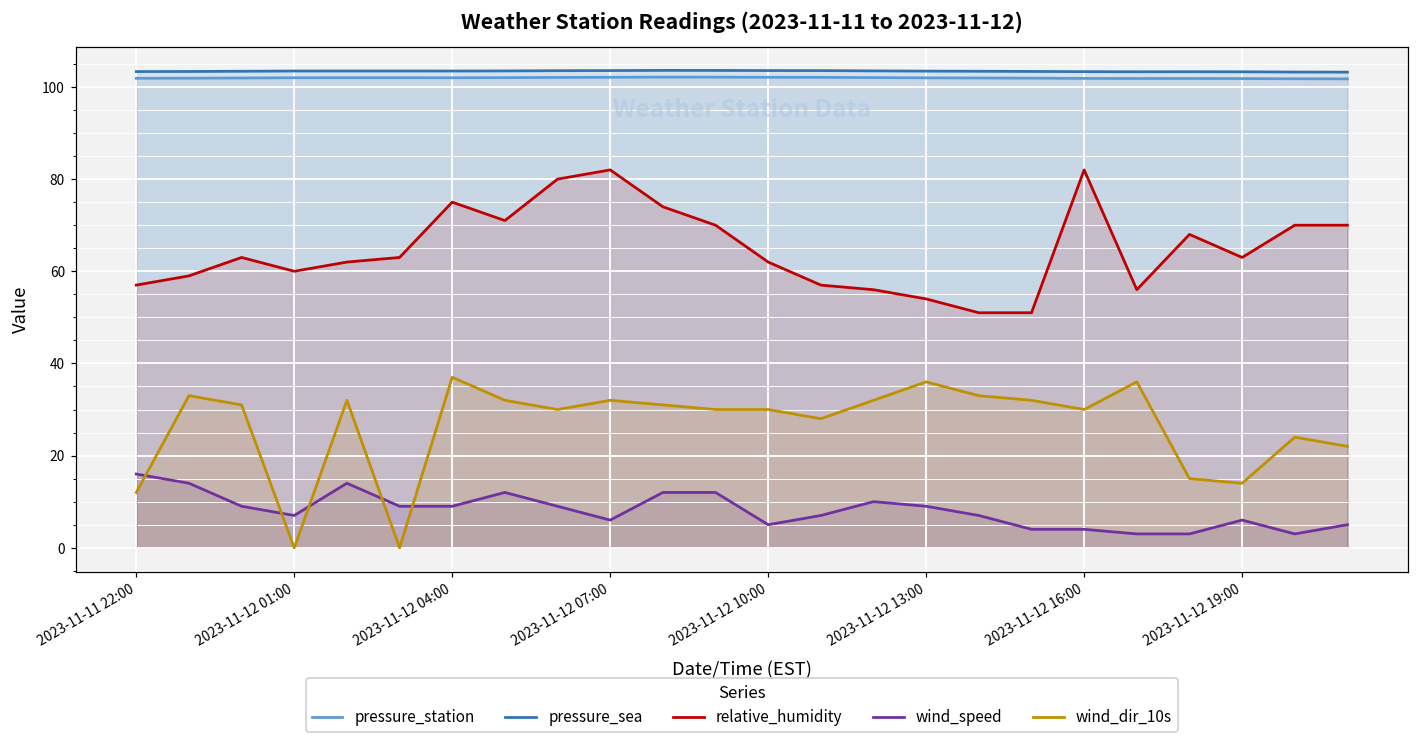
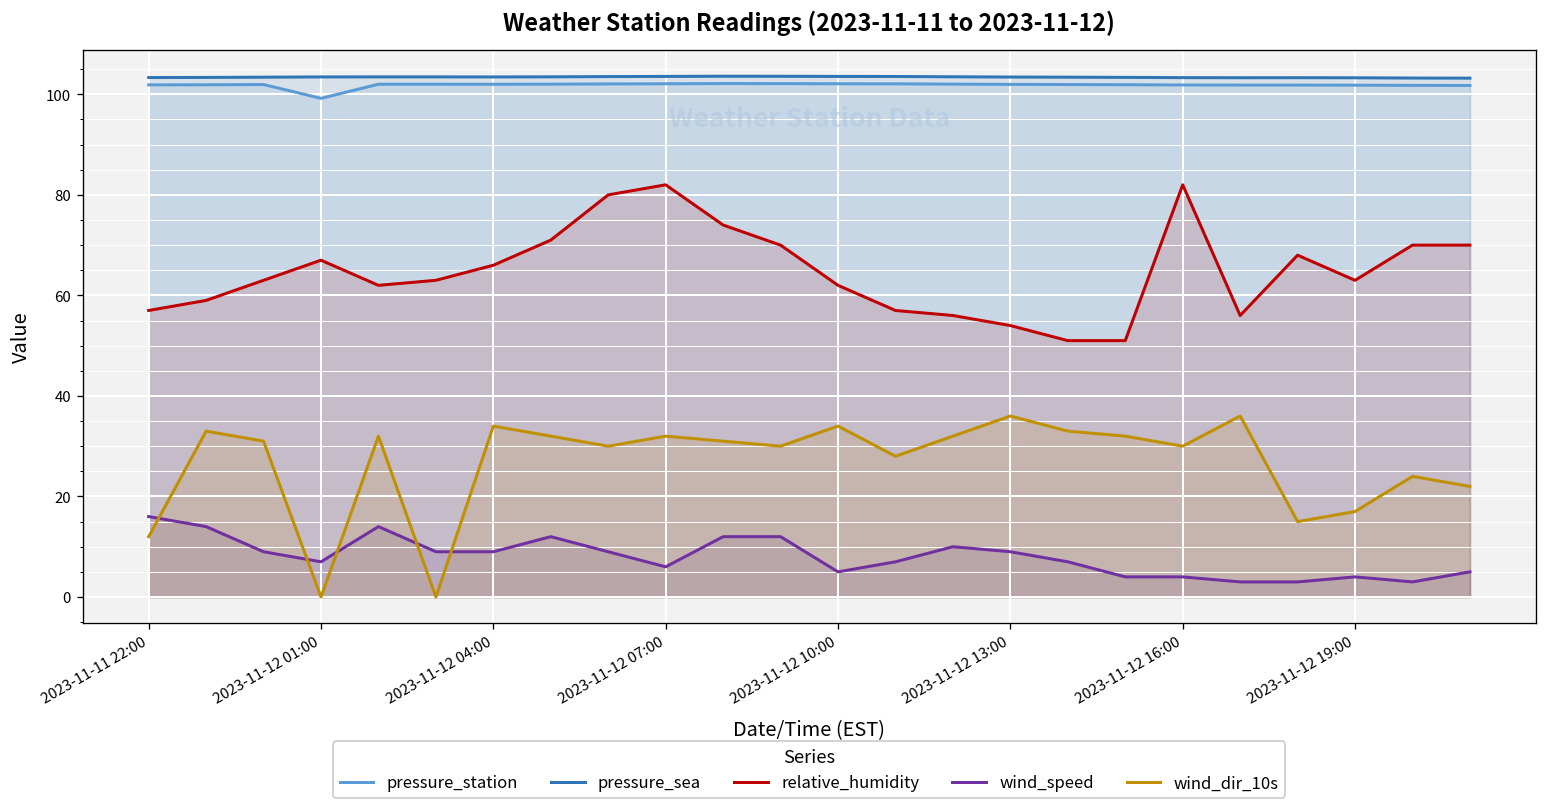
pressure_station, 2023-11-12 01:00: 102 -> 99
relative_humidity, 2023-11-12 01:00: 60 -> 67
relative_humidity, 2023-11-12 04:00: 75 -> 66
wind_dir_10s, 2023-11-12 04:00: 37 -> 34
wind_dir_10s, 2023-11-12 10:00: 30 -> 34
wind_speed, 2023-11-12 19:00: 6 -> 4
wind_dir_10s, 2023-11-12 19:00: 14 -> 17
